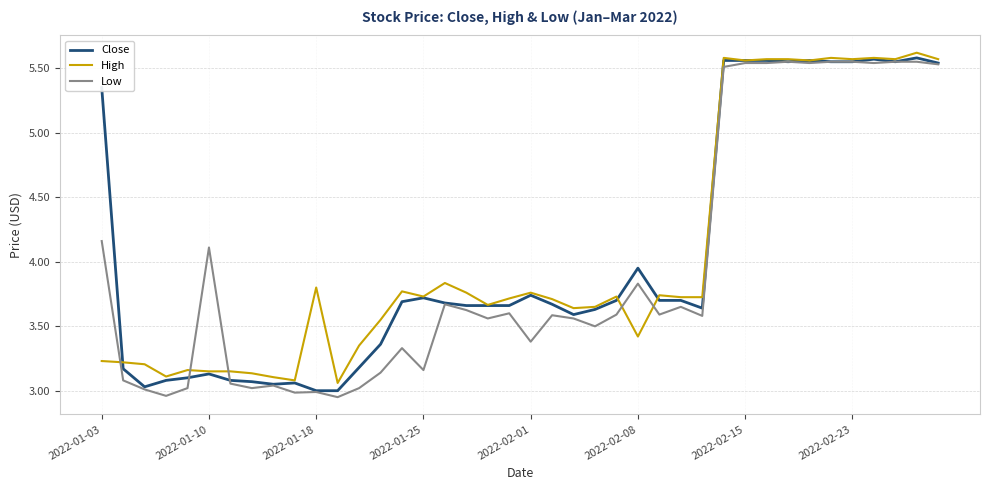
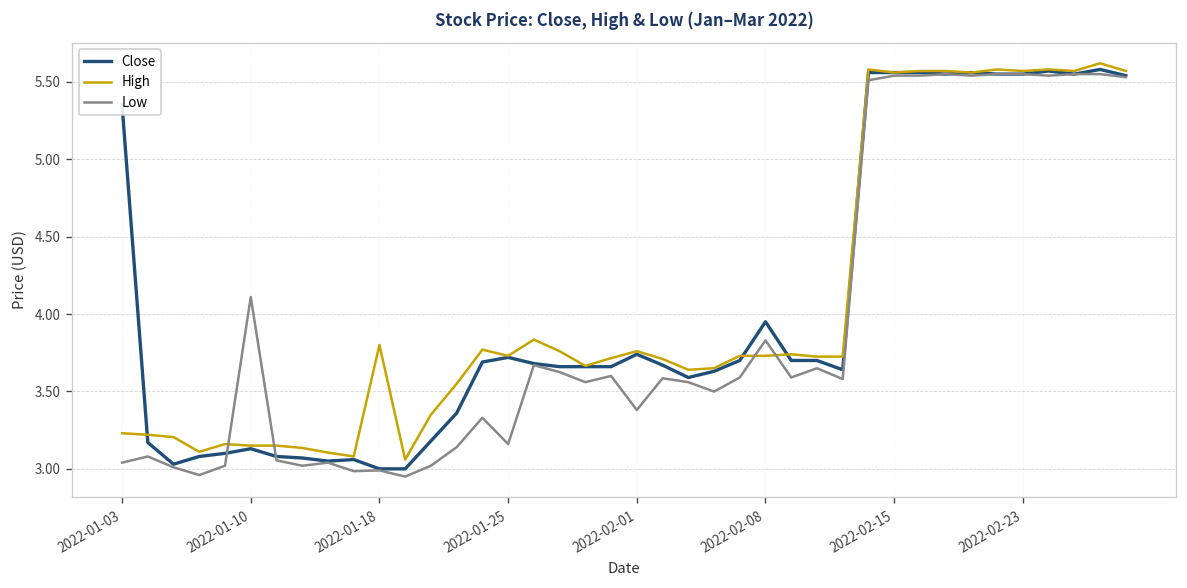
Low, 2022-01-03: 4.16 -> 3.04
High, 2022-02-08: 3.42 -> 3.73
